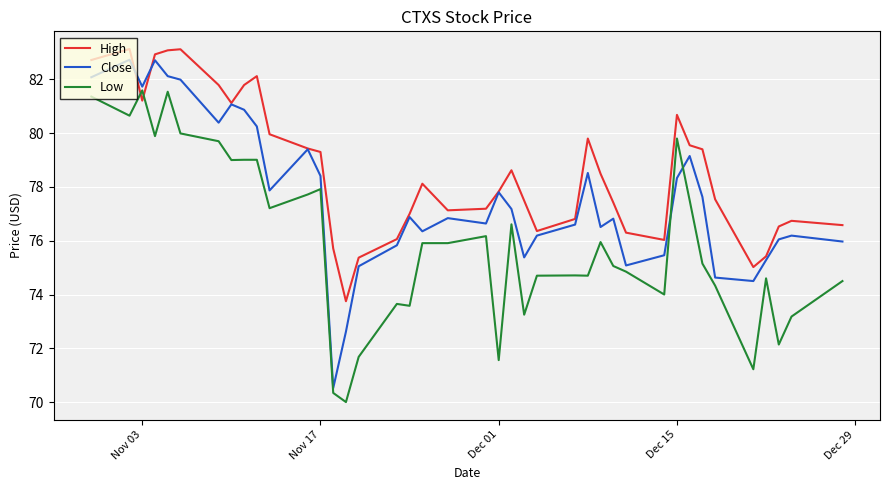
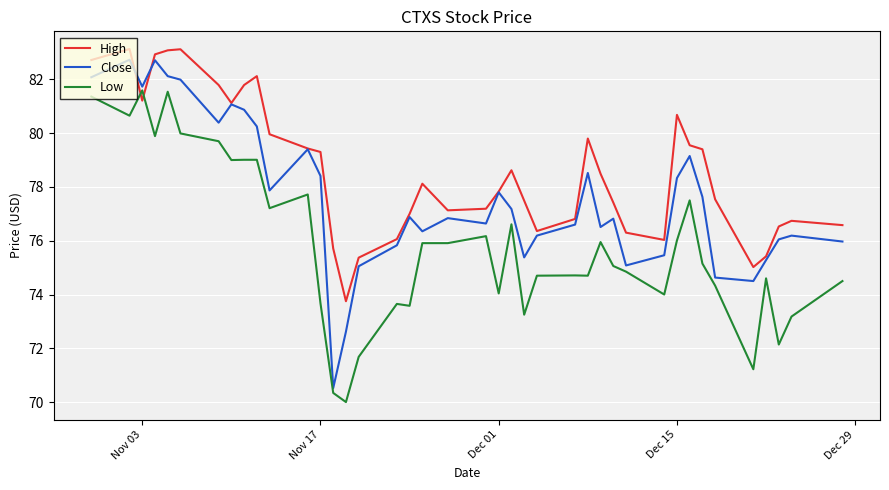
Low, Nov 17: 77.9 -> 73.7
Low, Dec 01: 71.6 -> 74.0
Low, Dec 15: 79.8 -> 76.0
